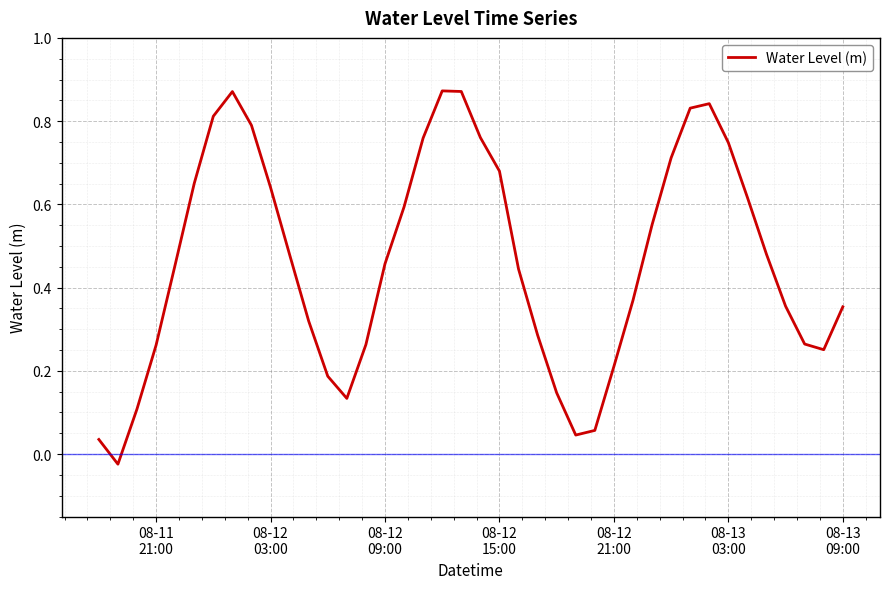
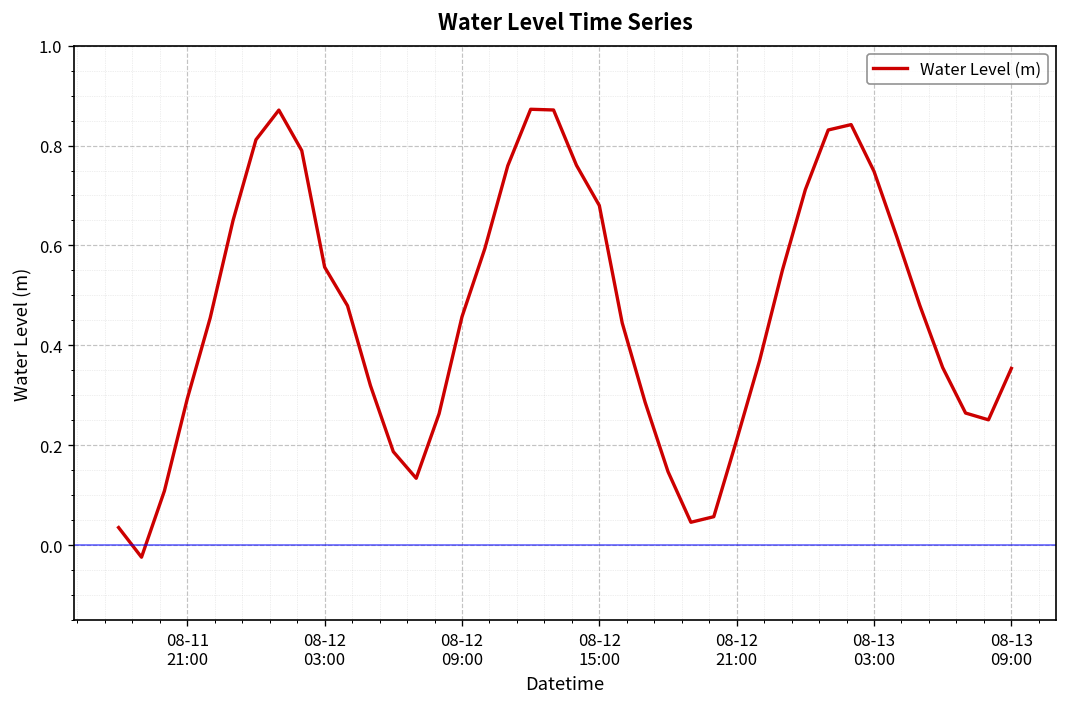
08-11 21:00: 0.26 -> 0.29
08-12 03:00: 0.64 -> 0.56
